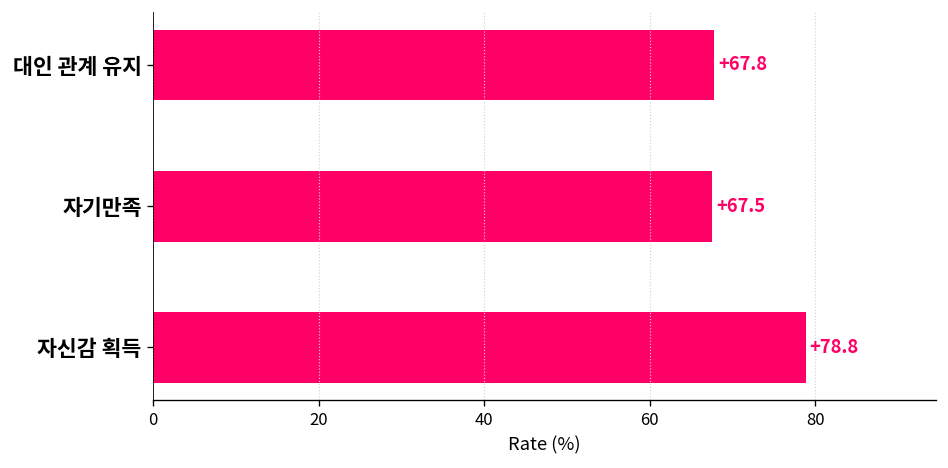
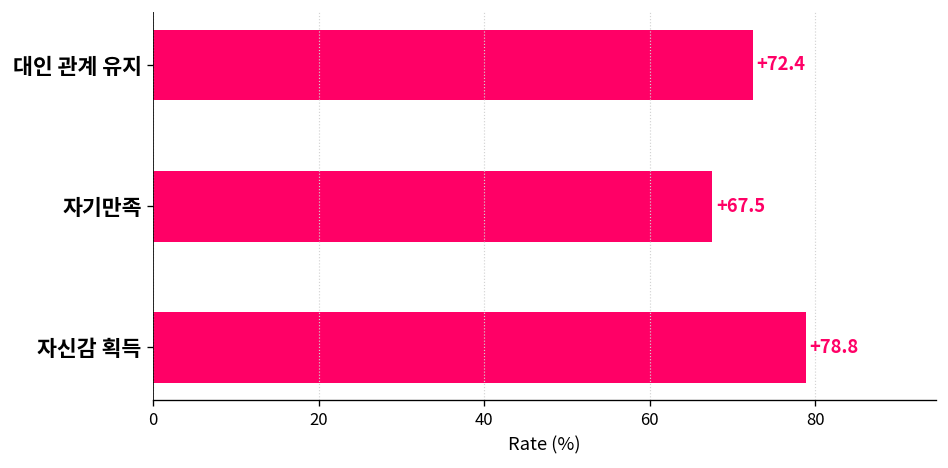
대인 관계 유지: +67.8 -> +72.4
